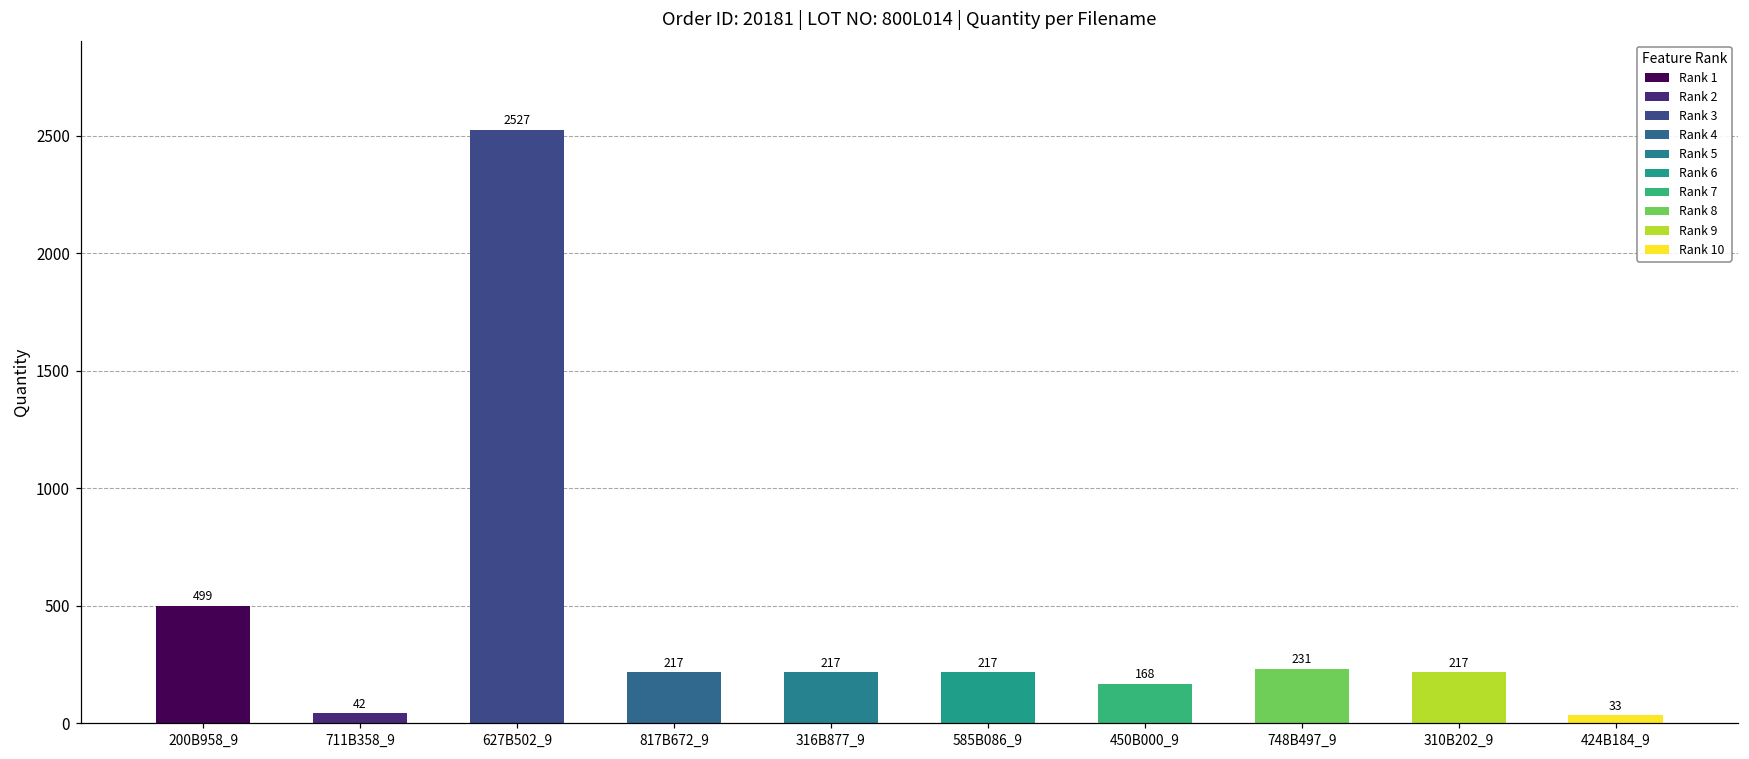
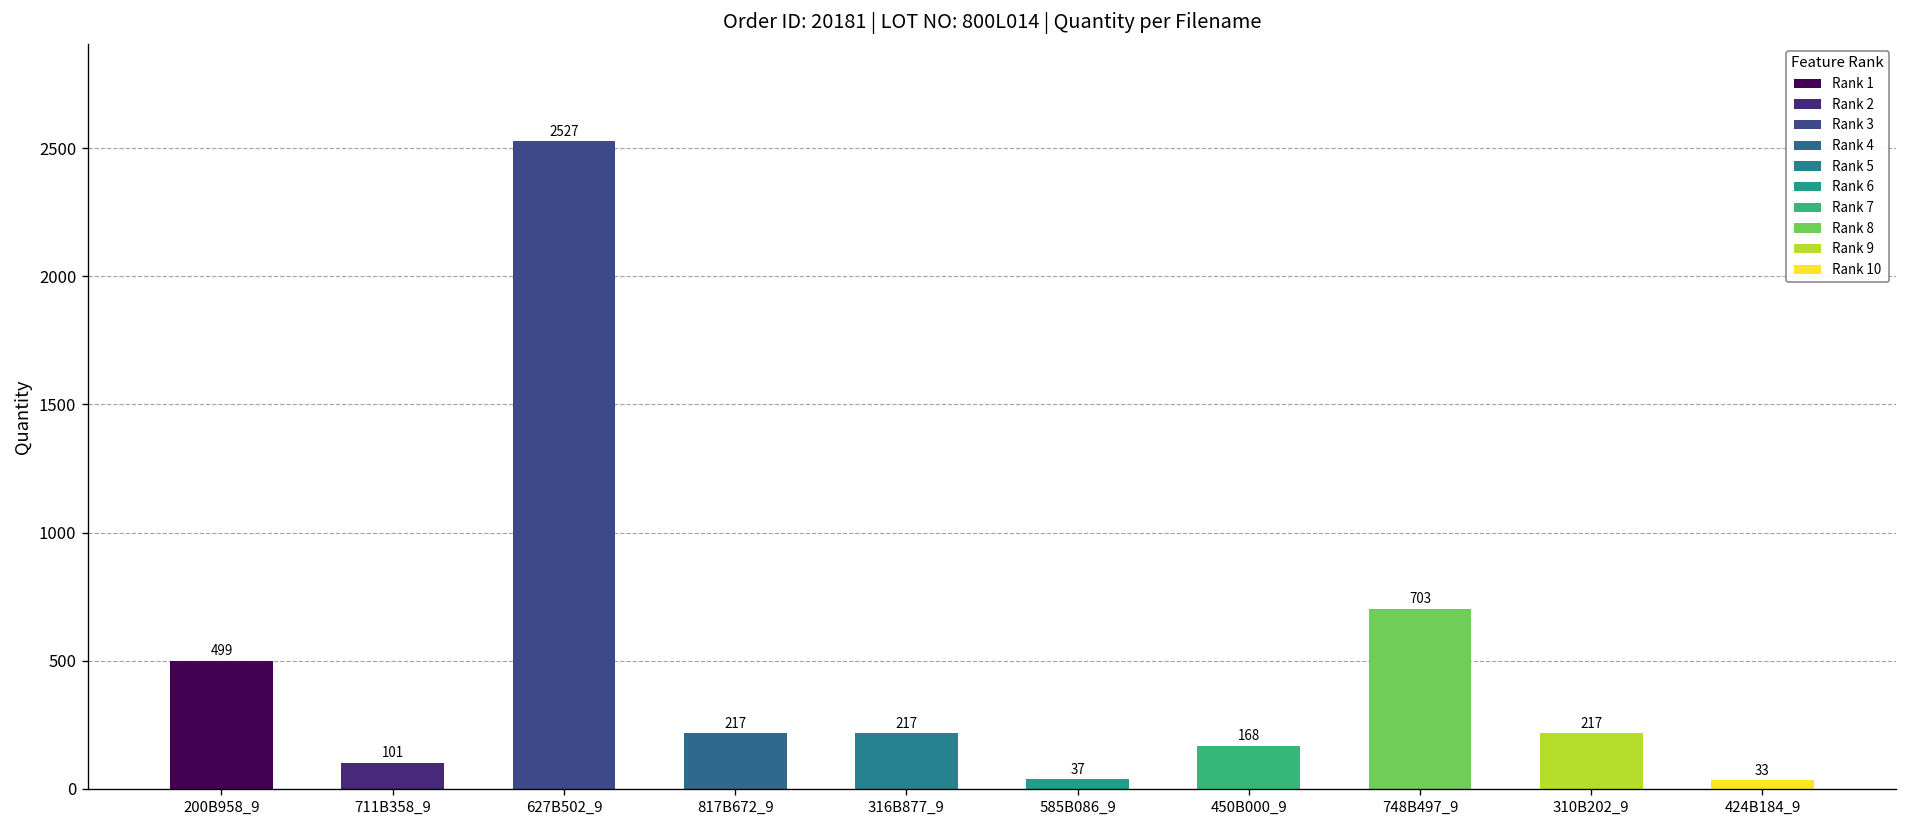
711B358_9: 42 -> 101
585B086_9: 217 -> 37
748B497_9: 231 -> 703
